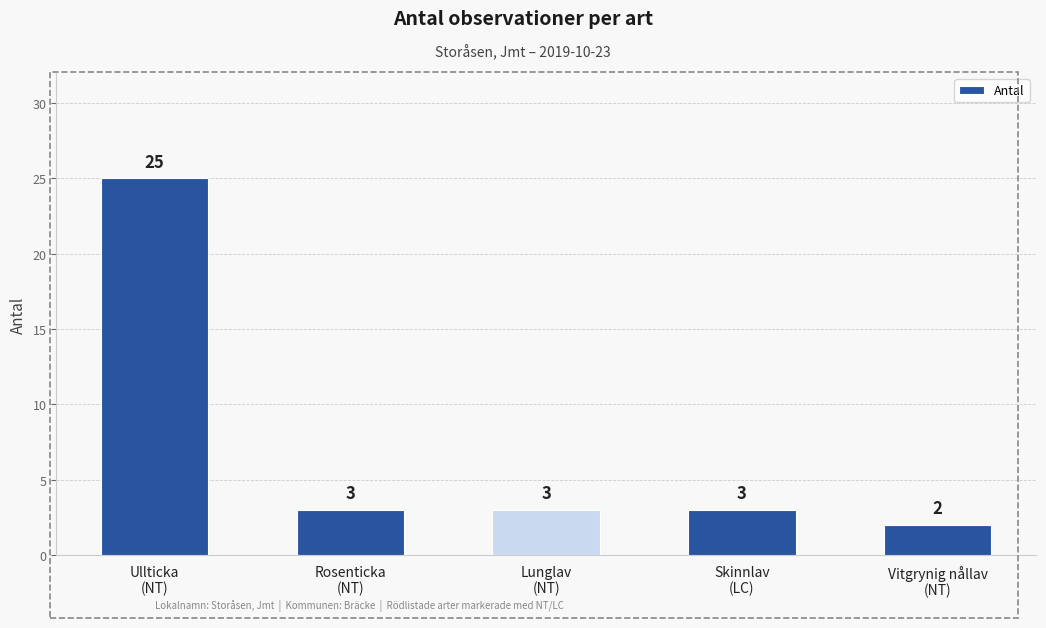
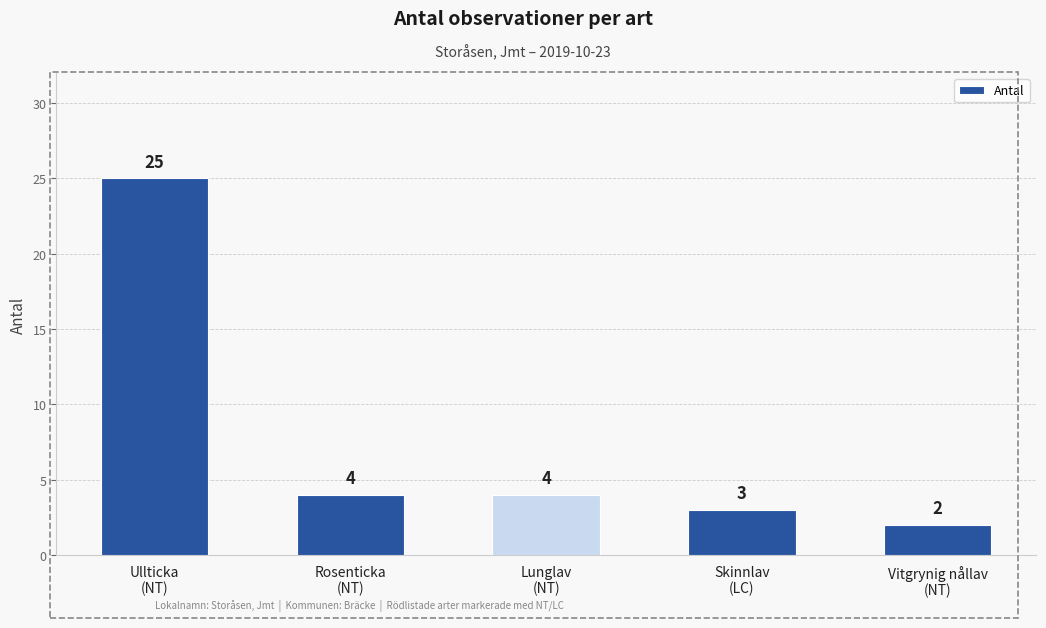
Rosenticka (NT): 3 -> 4
Lunglav (NT): 3 -> 4
